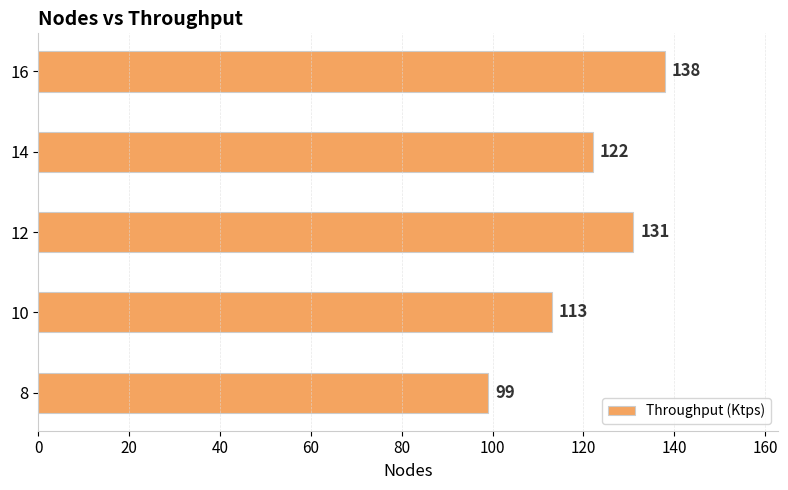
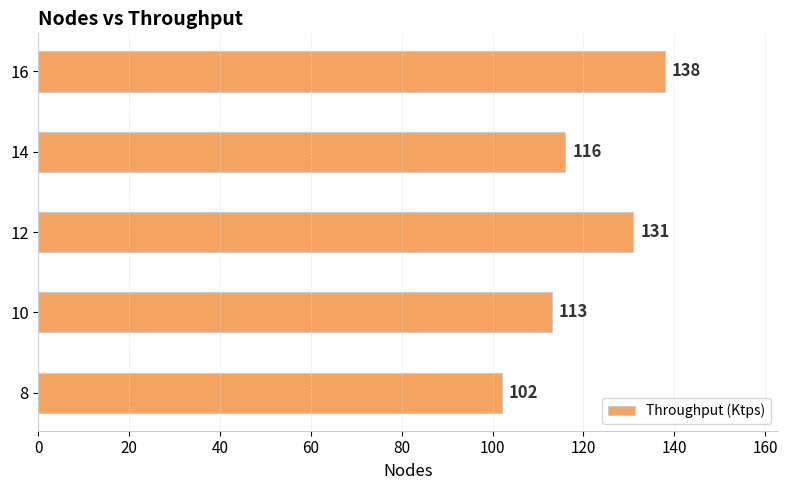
14: 122 -> 116
8: 99 -> 102
